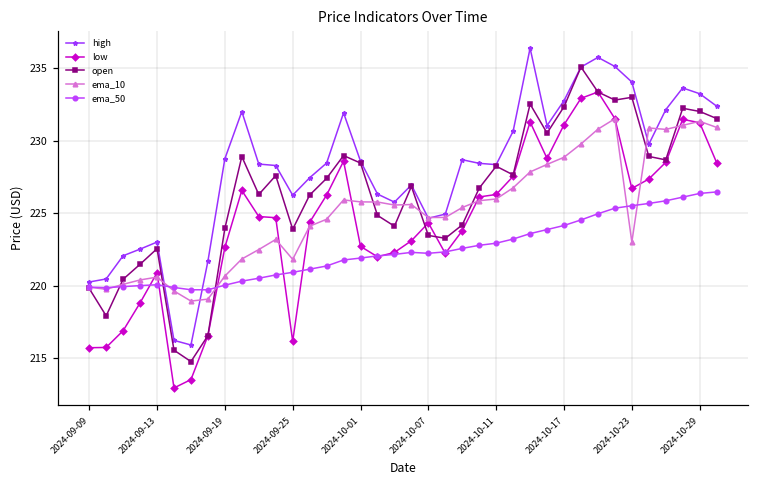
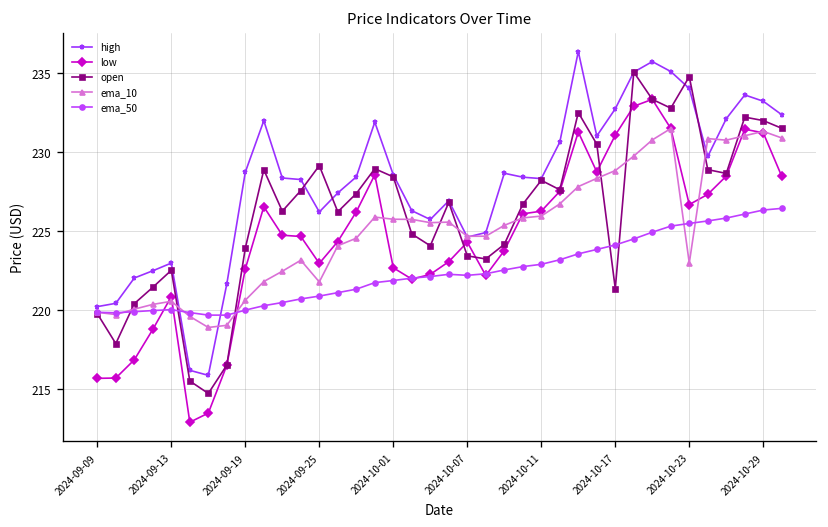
low, 2024-09-25: 216.1 -> 223.0
open, 2024-09-25: 223.9 -> 229.2
open, 2024-10-17: 232.3 -> 221.4
open, 2024-10-23: 233.0 -> 234.8
